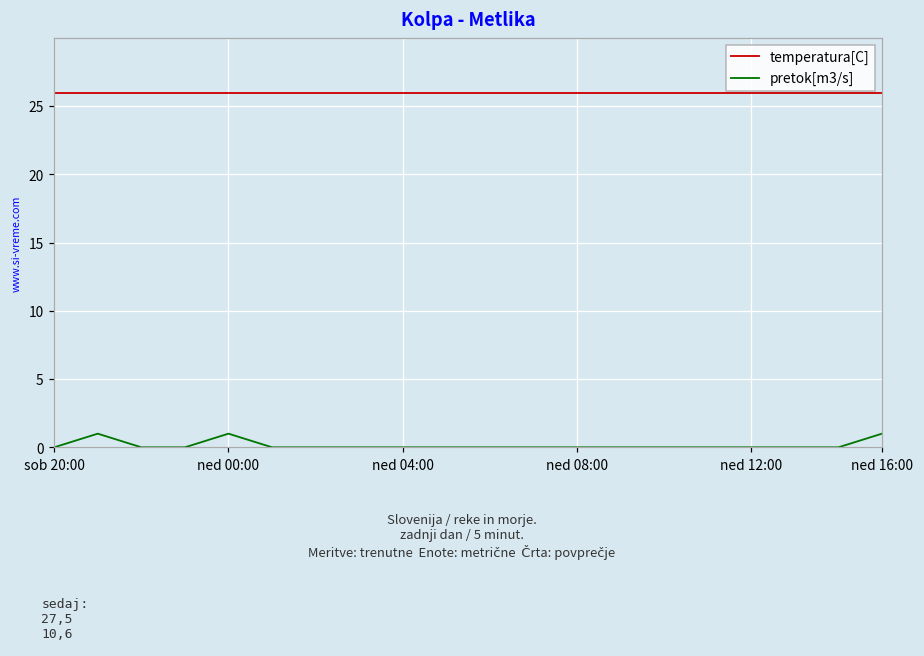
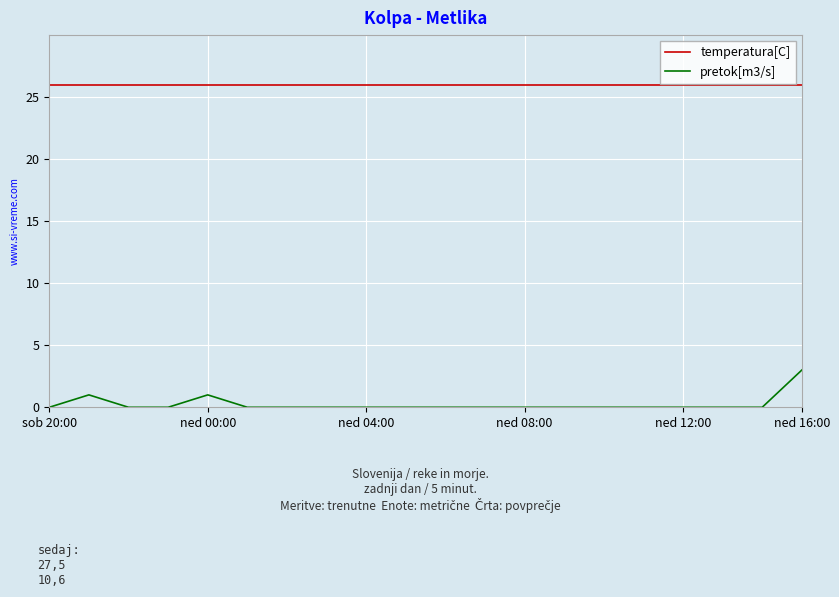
pretok[m3/s], ned 16:00: 1 -> 3
